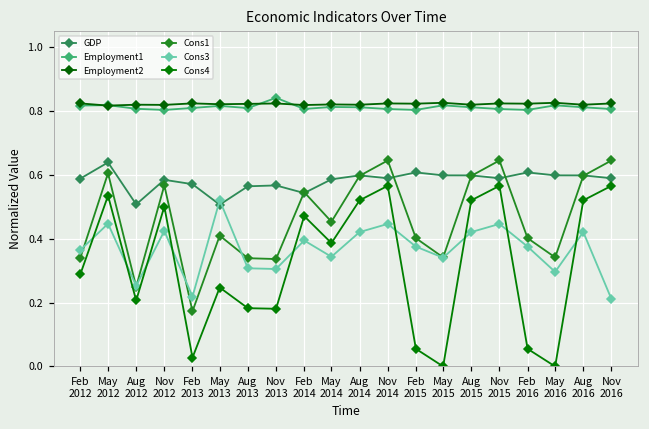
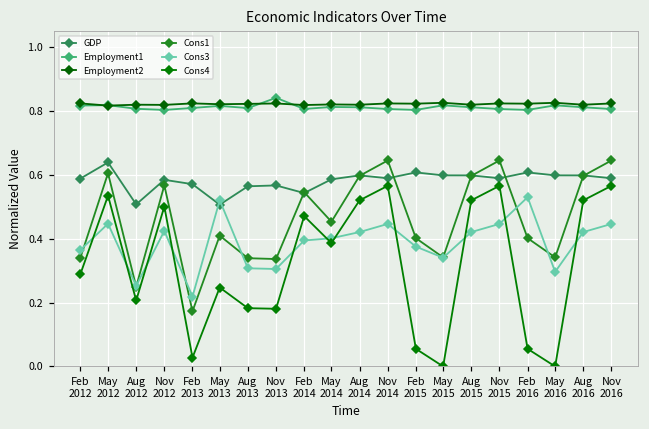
Cons3, May 2014: 0.34 -> 0.40
Cons3, Feb 2016: 0.38 -> 0.53
Cons3, Nov 2016: 0.21 -> 0.45
